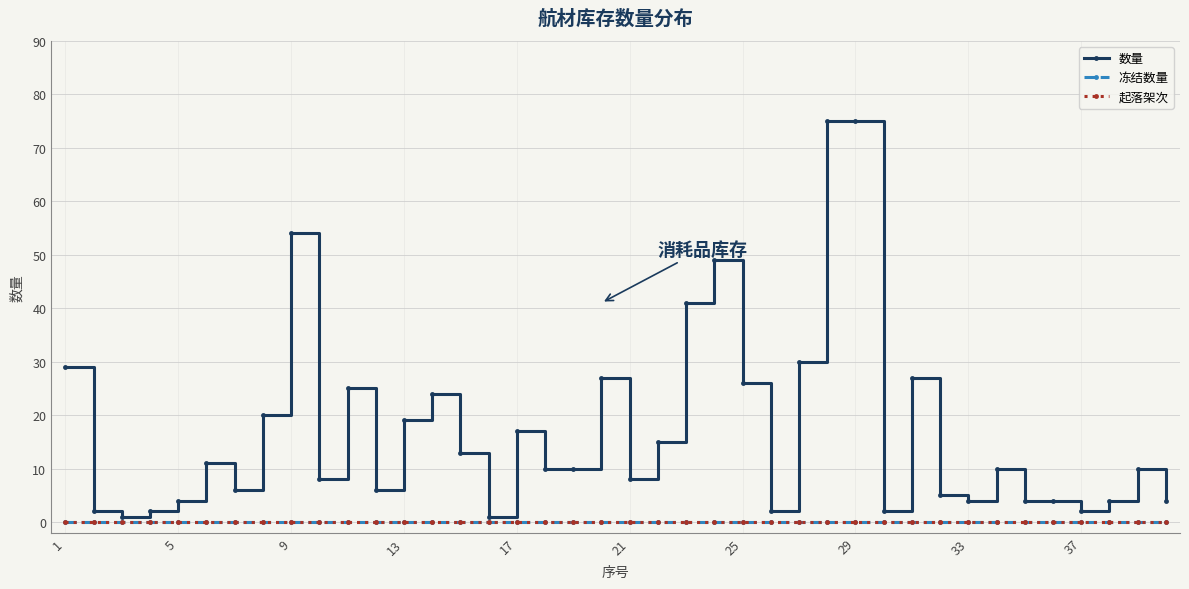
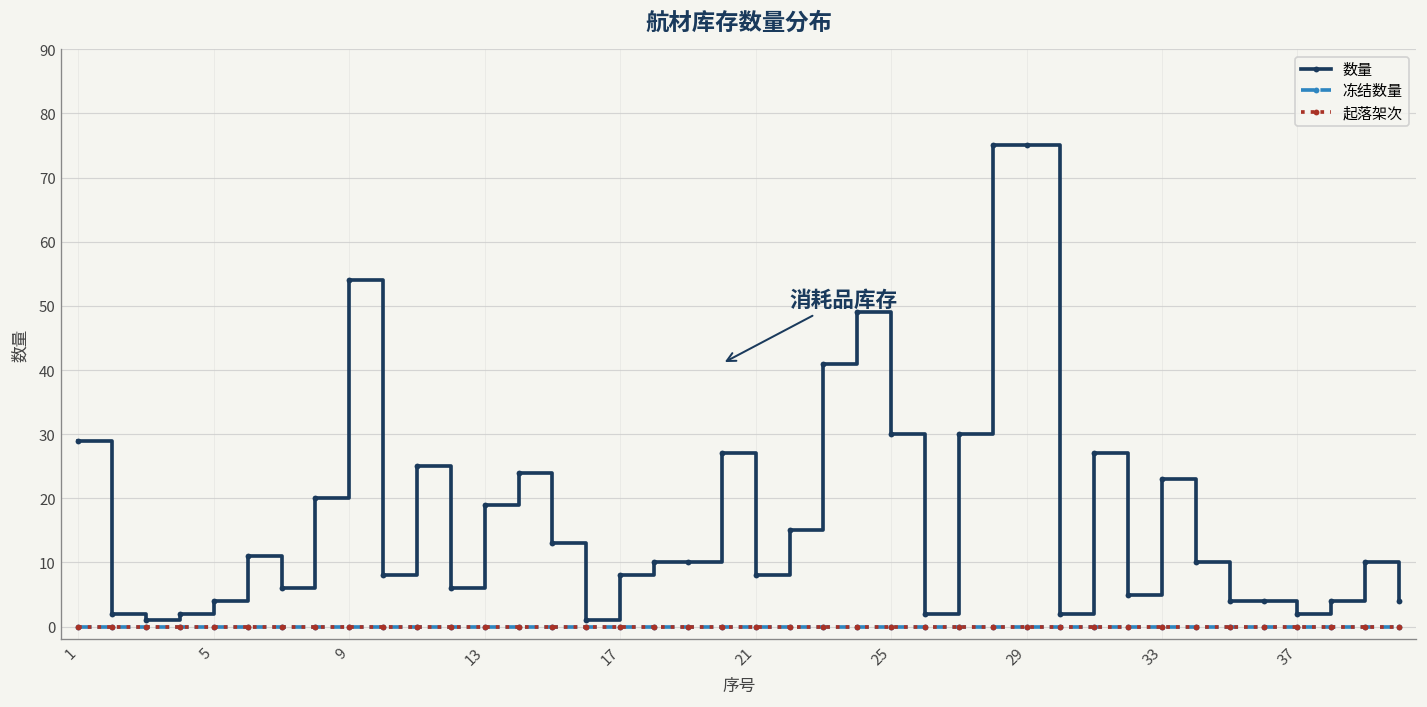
数量, 17: 17 -> 8
数量, 25: 26 -> 30
数量, 33: 4 -> 23
